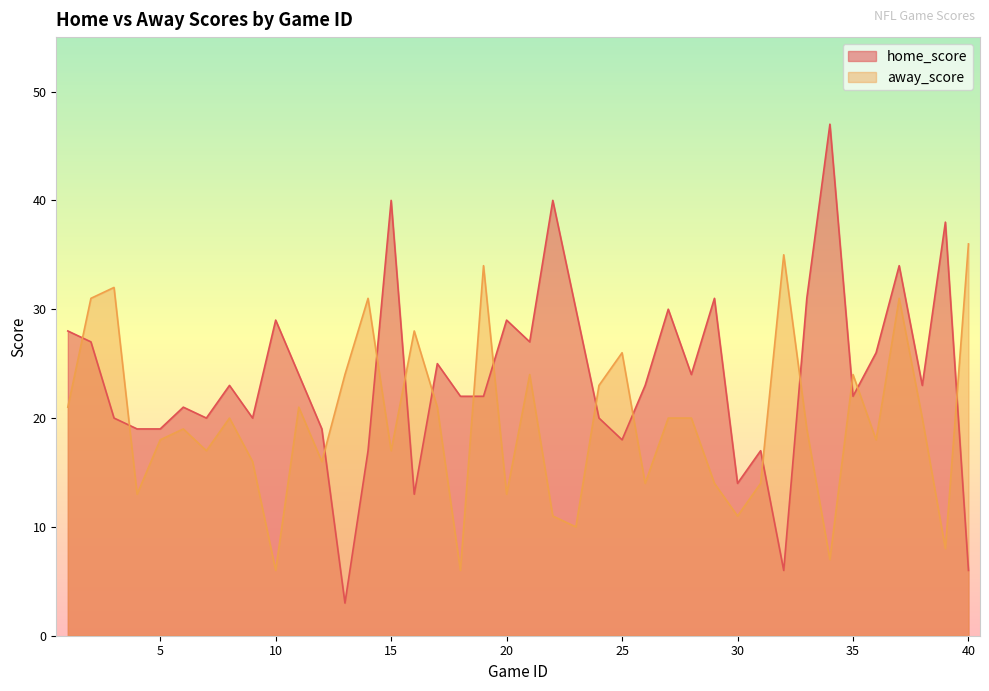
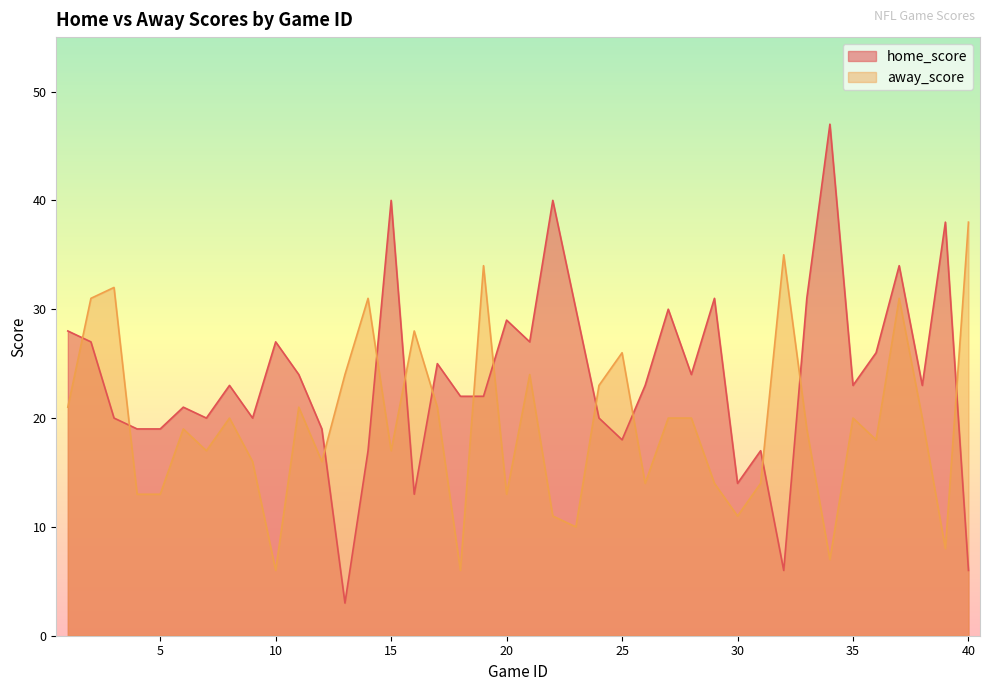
away_score, 5: 18 -> 13
home_score, 10: 29 -> 27
home_score, 35: 22 -> 23
away_score, 35: 24 -> 20
away_score, 40: 36 -> 38
